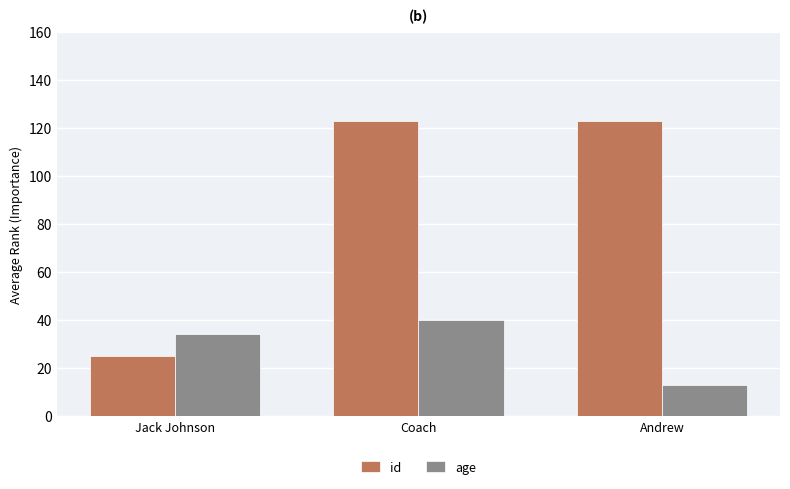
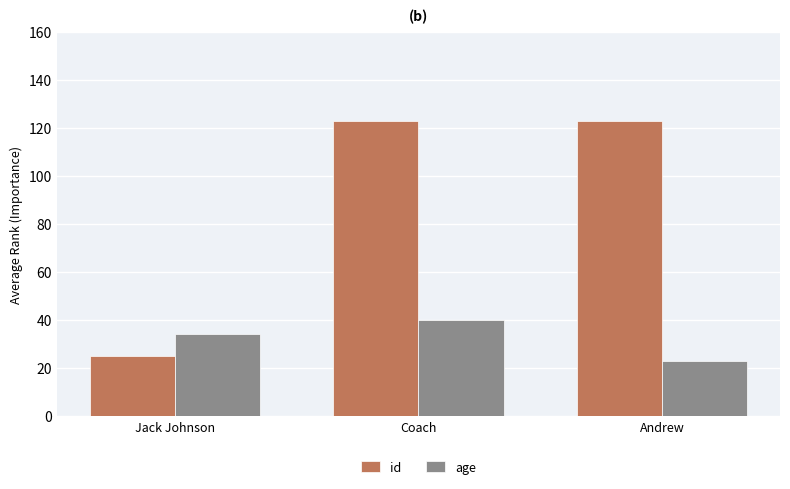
age, Andrew: 13 -> 23
